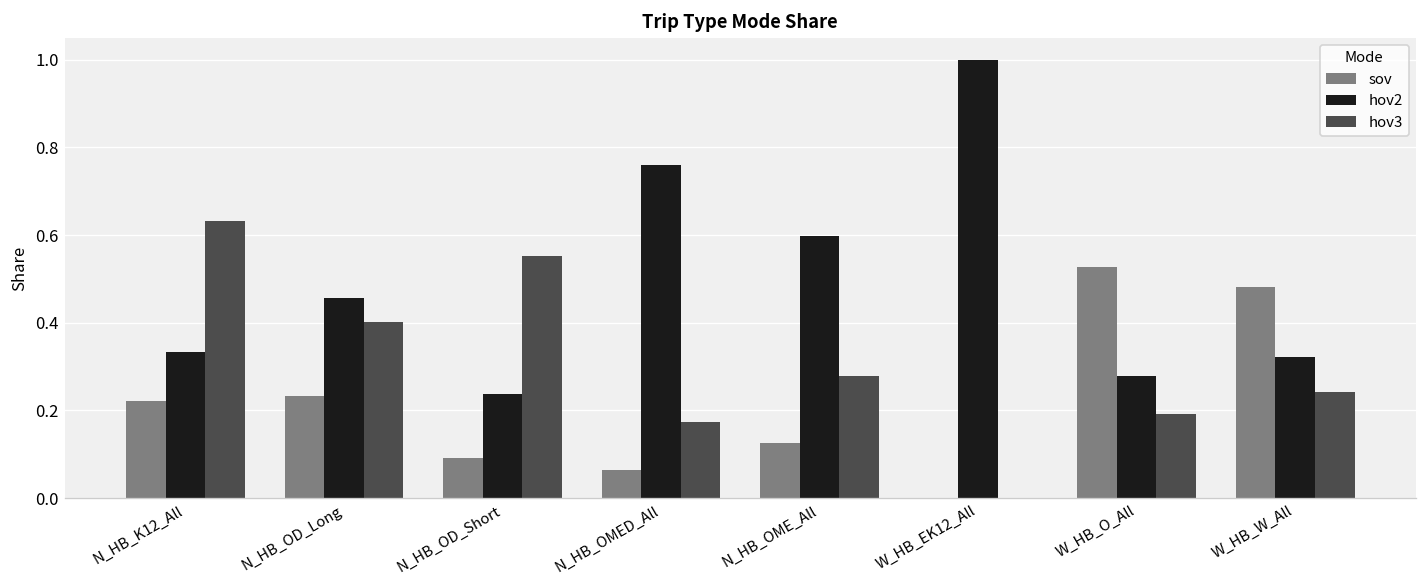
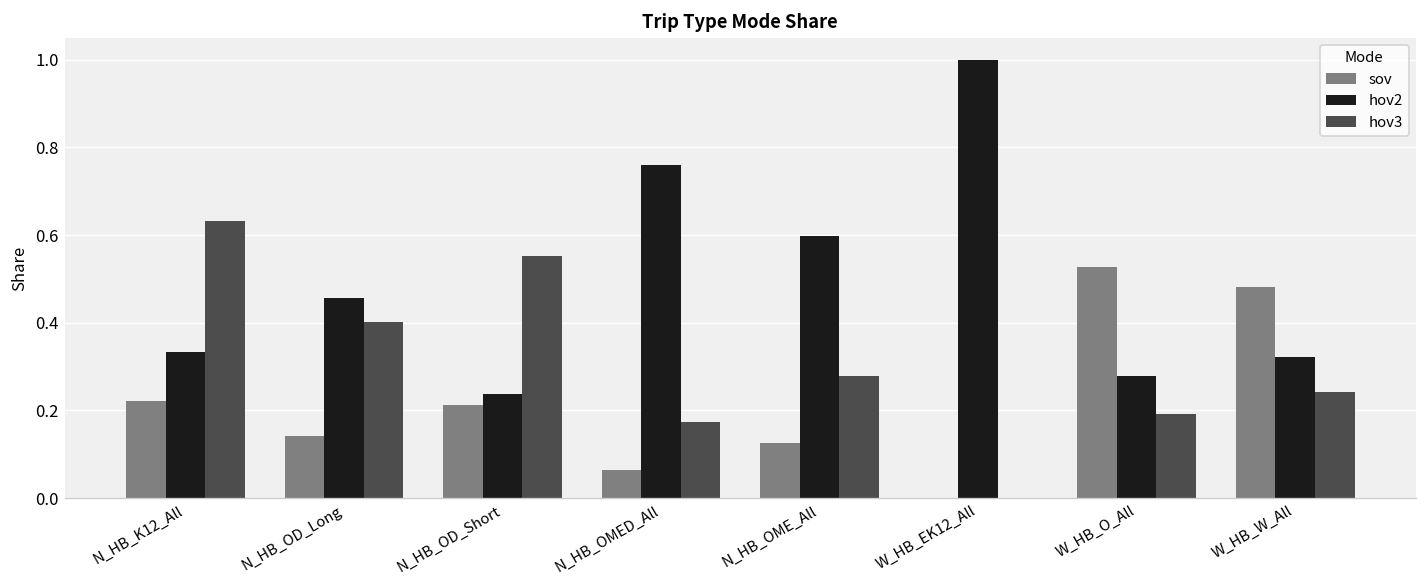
sov, N_HB_OD_Long: 0.23 -> 0.14
sov, N_HB_OD_Short: 0.09 -> 0.21
